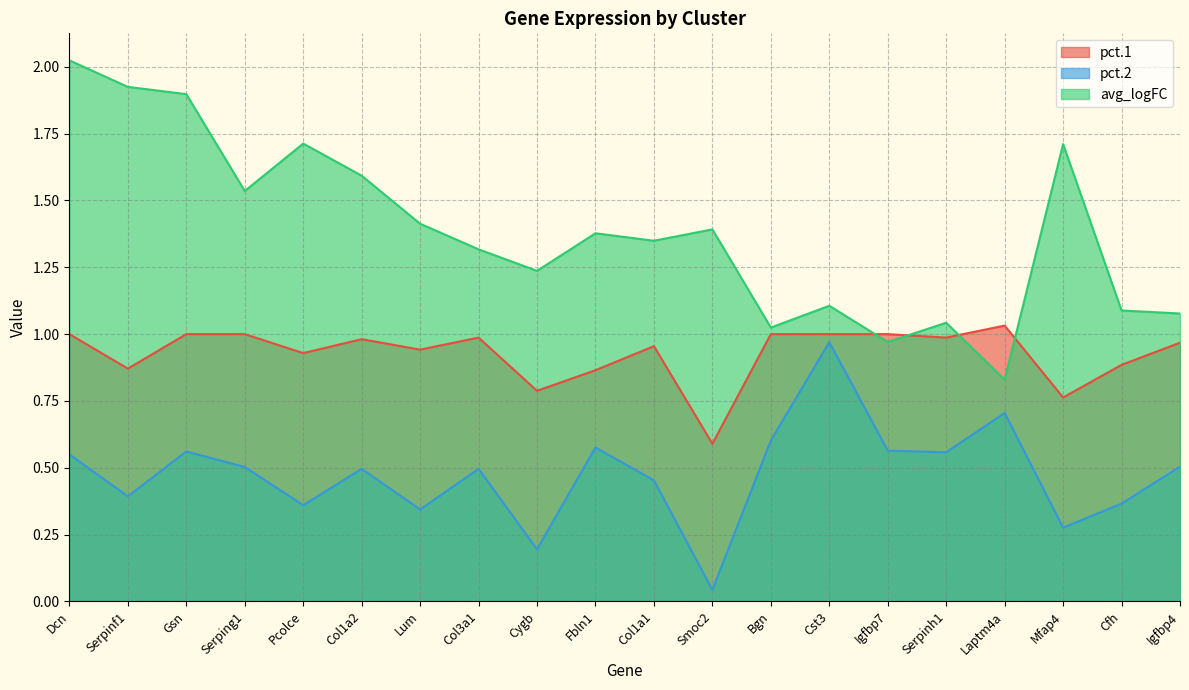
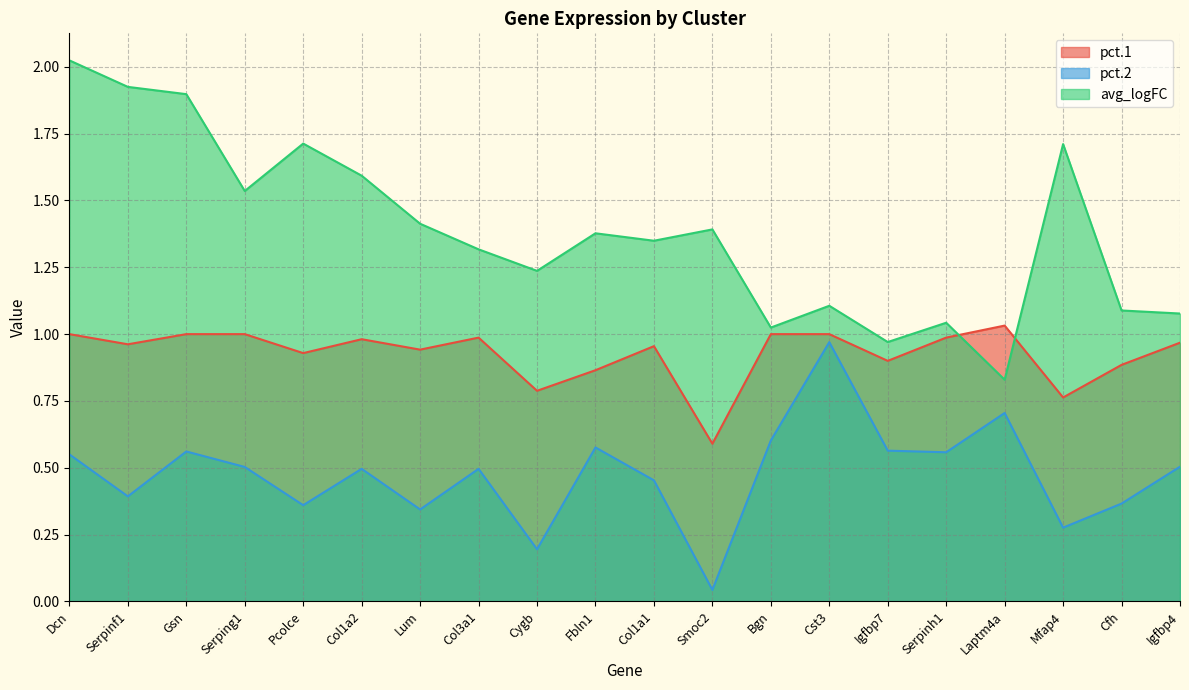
pct.1, Serpinf1: 0.87 -> 0.96
pct.1, Igfbp7: 1.0 -> 0.9
